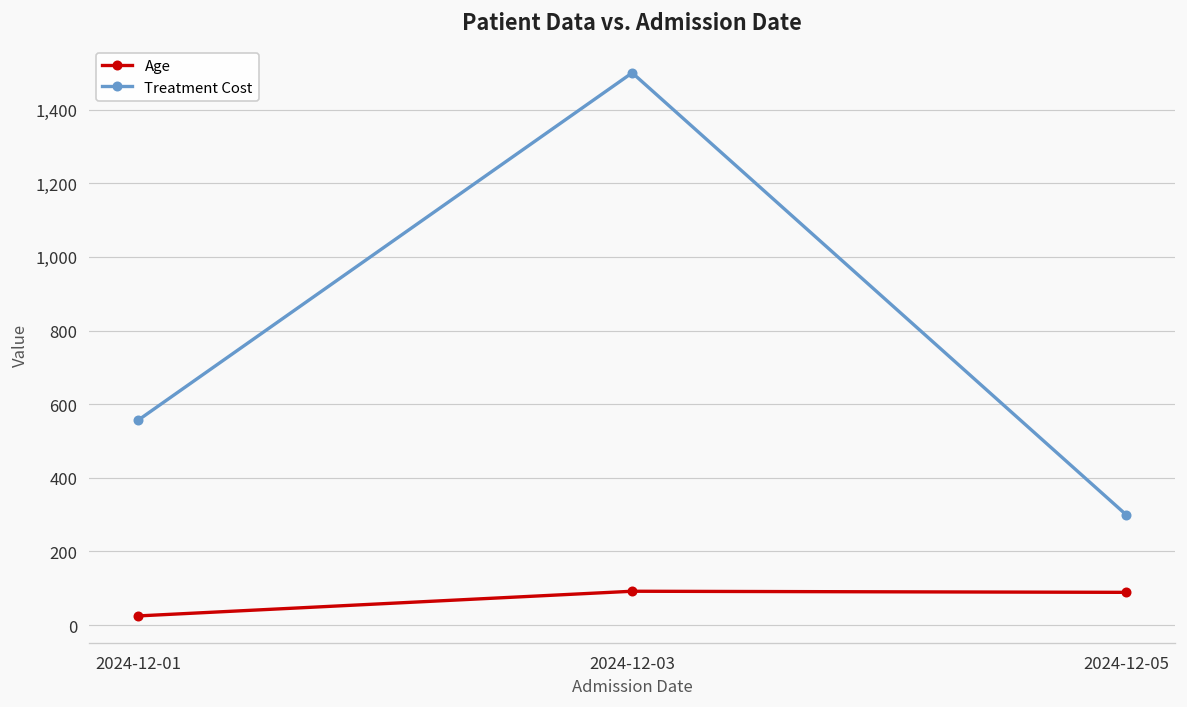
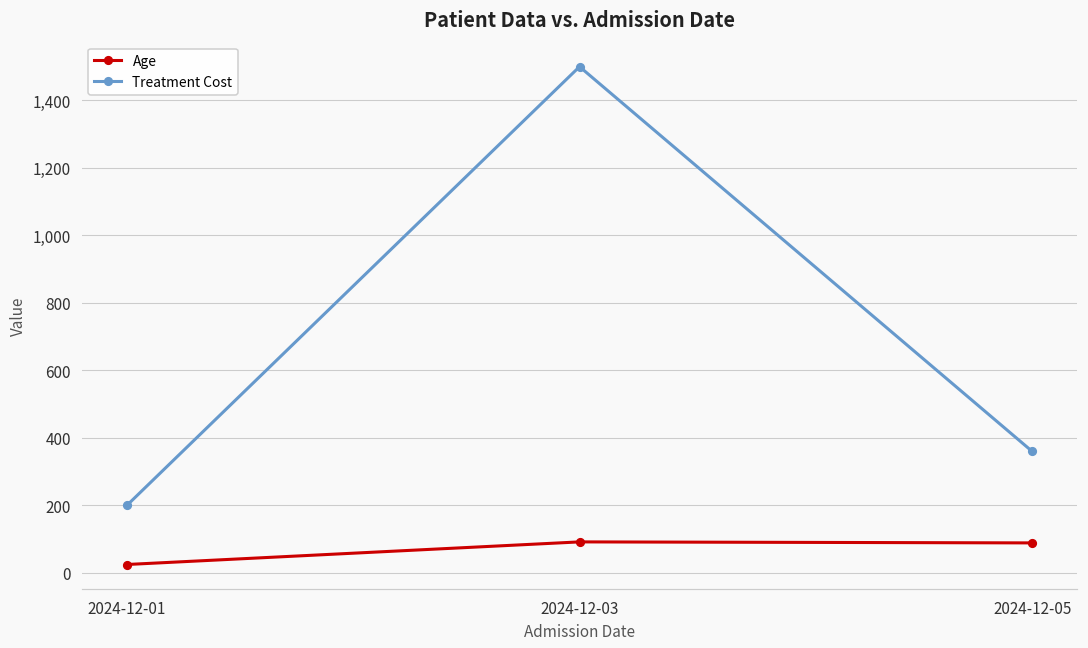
Treatment Cost, 2024-12-01: 560 -> 200
Treatment Cost, 2024-12-05: 300 -> 360
